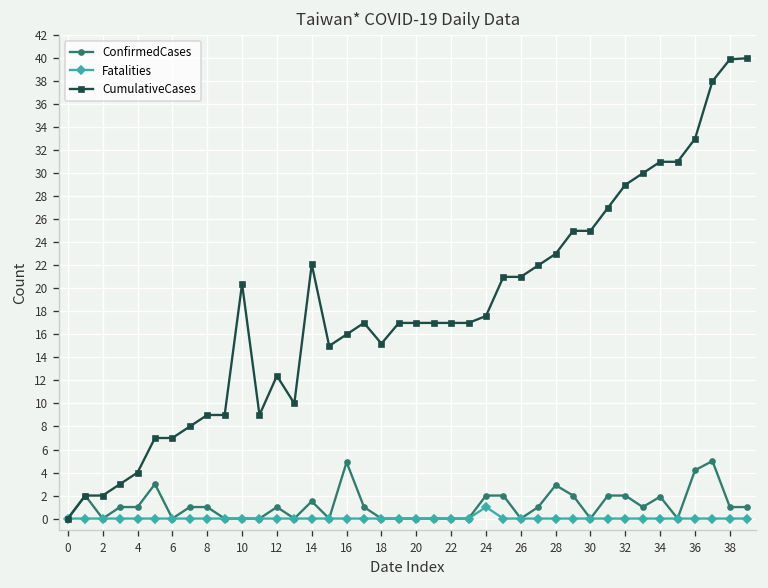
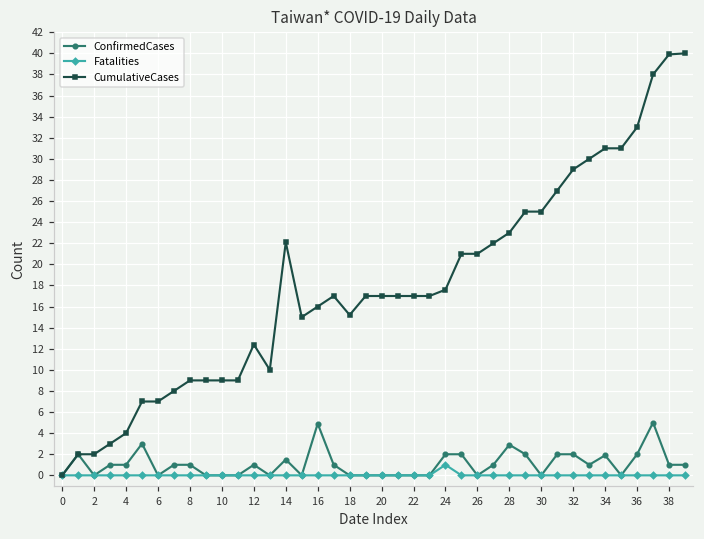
CumulativeCases, 10: 20 -> 9
ConfirmedCases, 36: 4 -> 2
